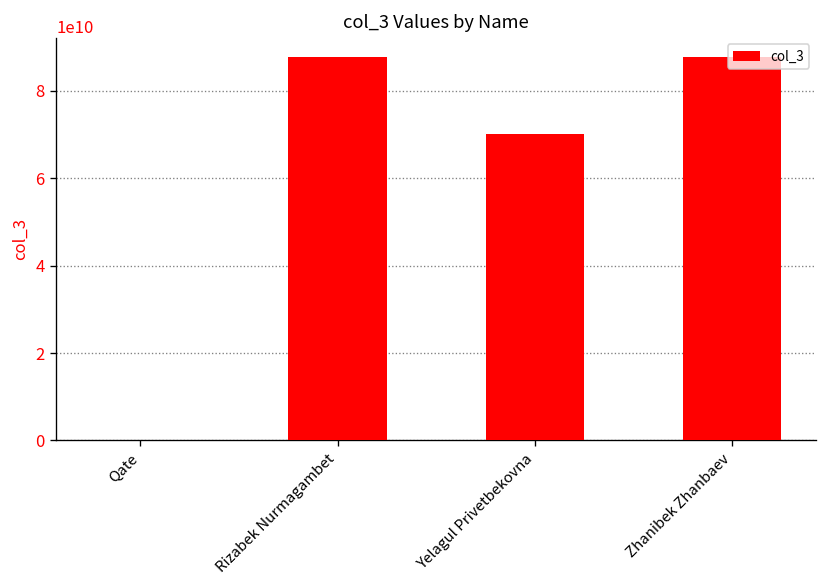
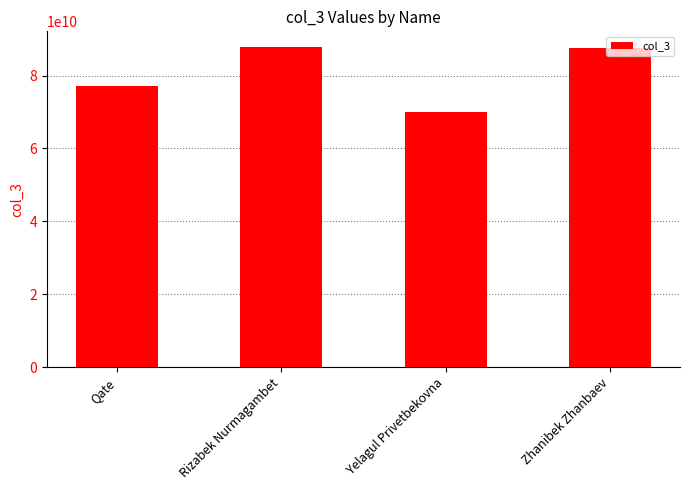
Qate: 0 -> 77000000000
